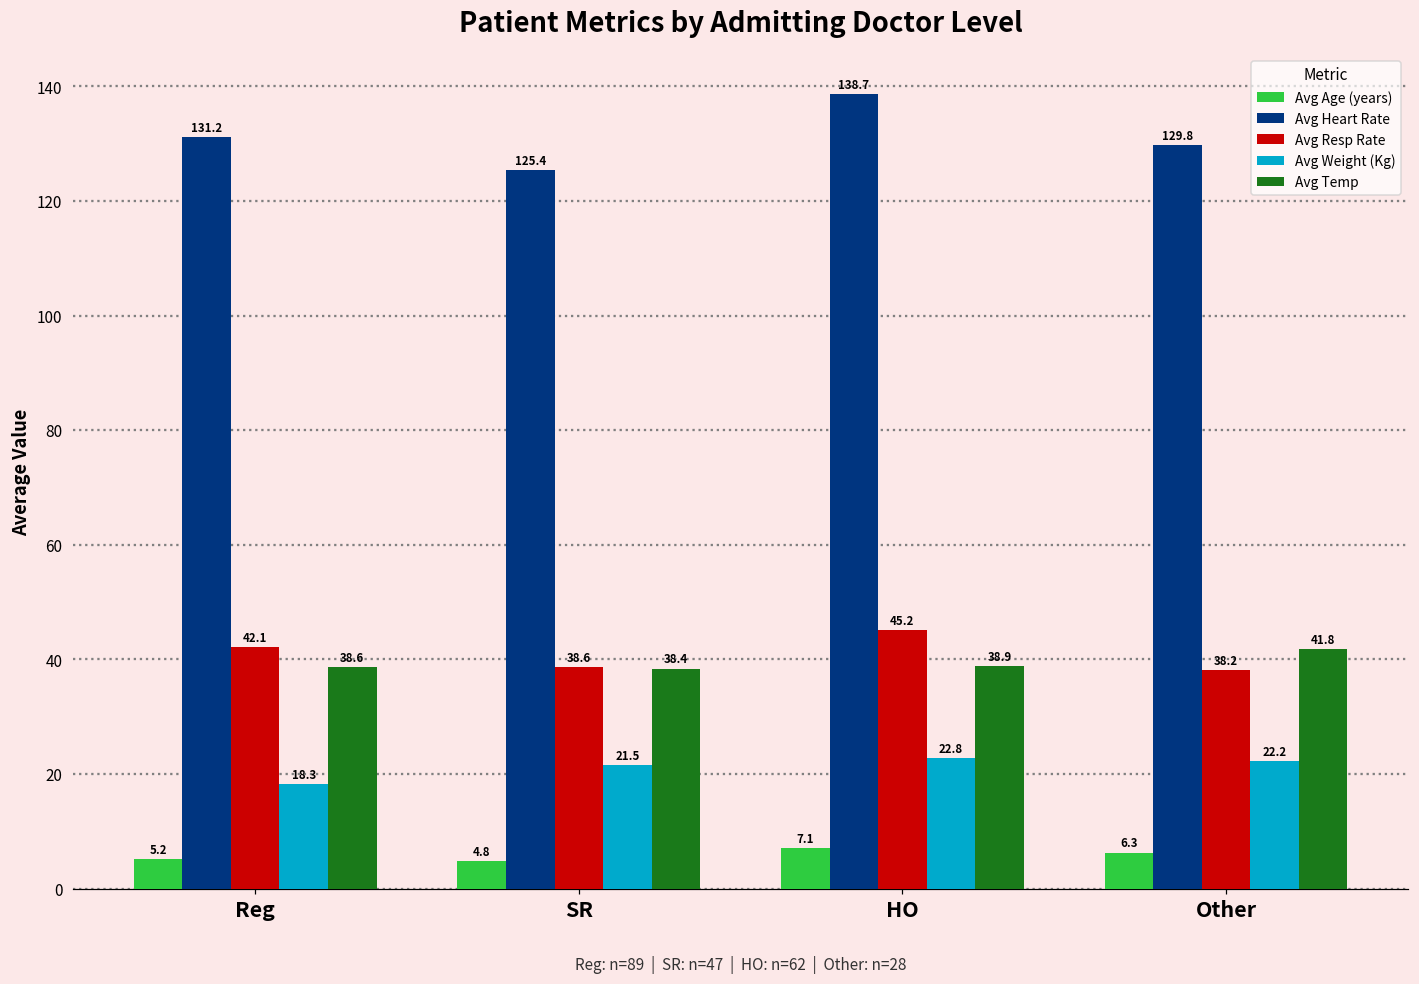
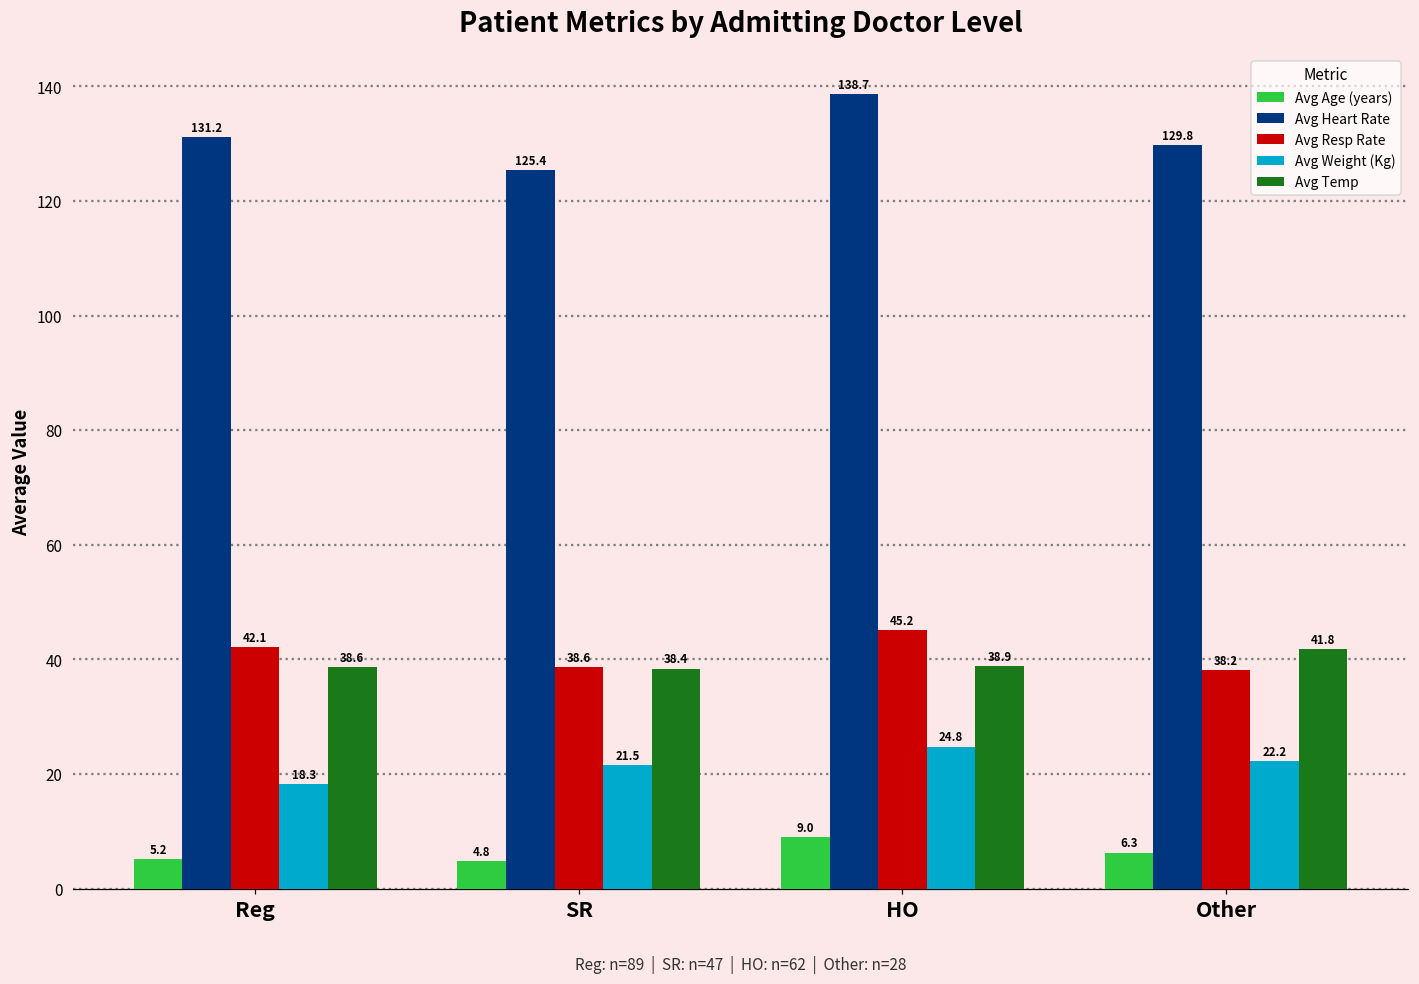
Avg Age (years), HO: 7.1 -> 9.0
Avg Weight (Kg), HO: 22.8 -> 24.8
